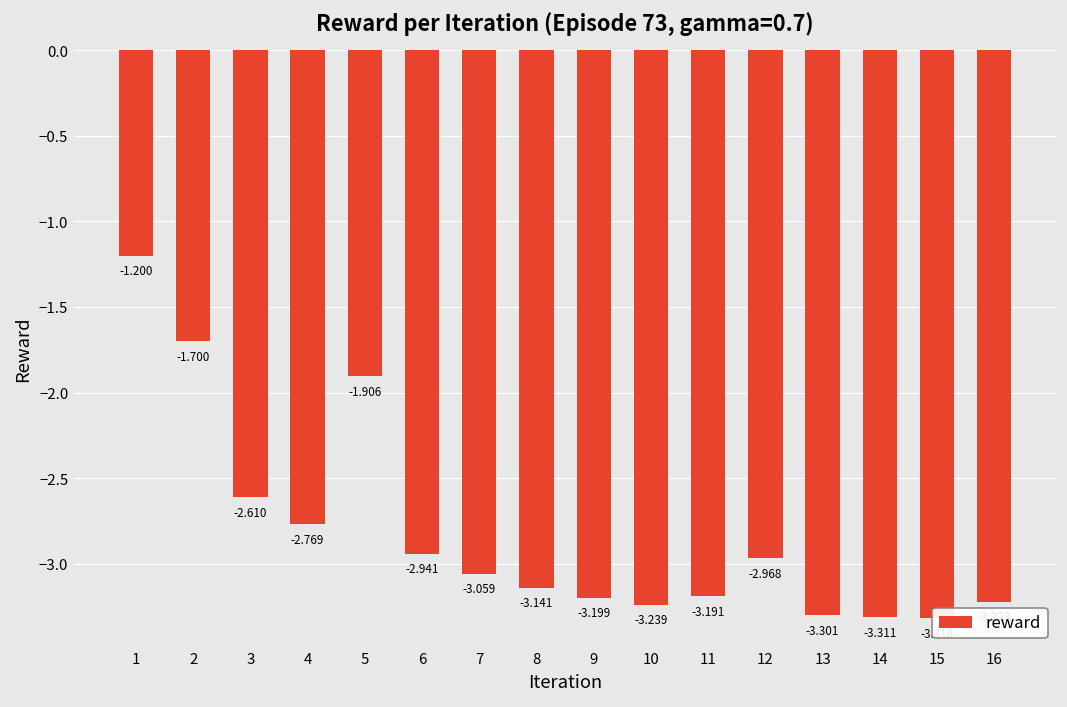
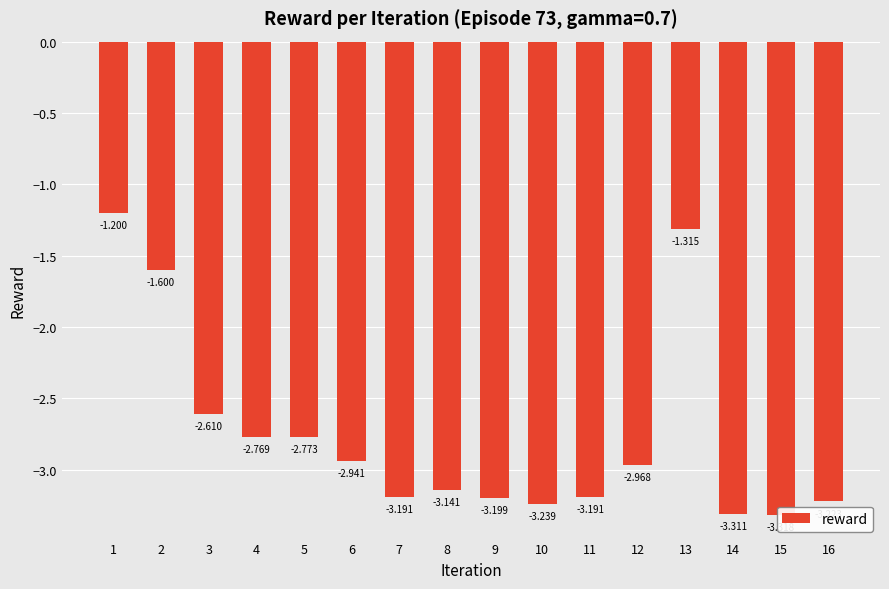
2: -1.700 -> -1.600
5: -1.906 -> -2.773
7: -3.059 -> -3.191
13: -3.301 -> -1.315
